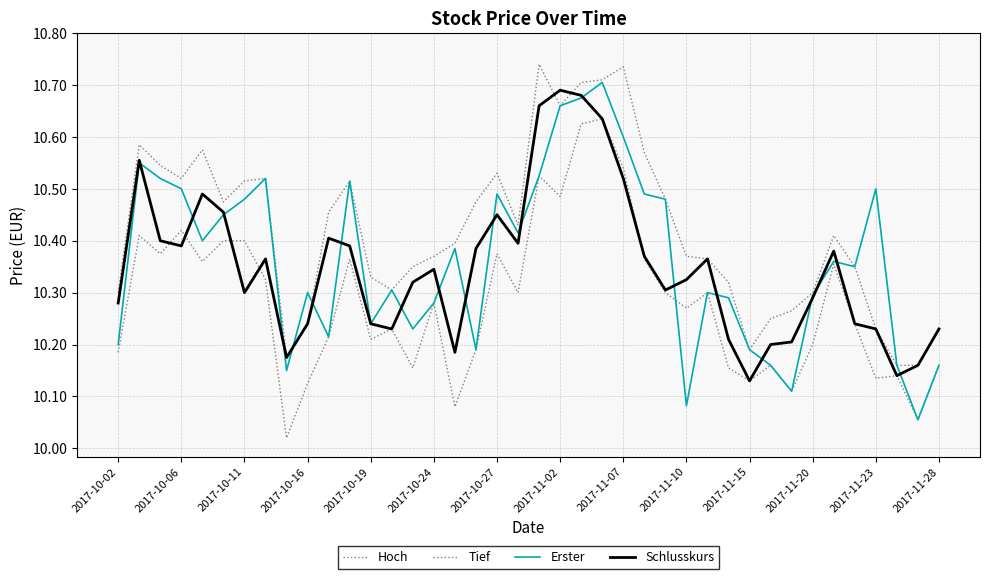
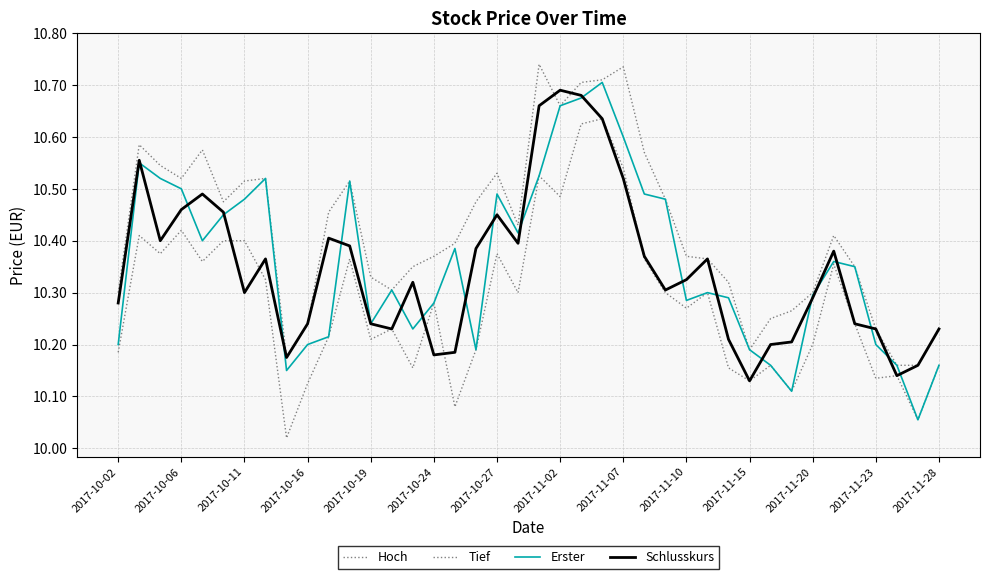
Schlusskurs, 2017-10-06: 10.39 -> 10.46
Erster, 2017-10-16: 10.3 -> 10.2
Schlusskurs, 2017-10-24: 10.35 -> 10.18
Erster, 2017-11-10: 10.08 -> 10.29
Erster, 2017-11-23: 10.5 -> 10.2
